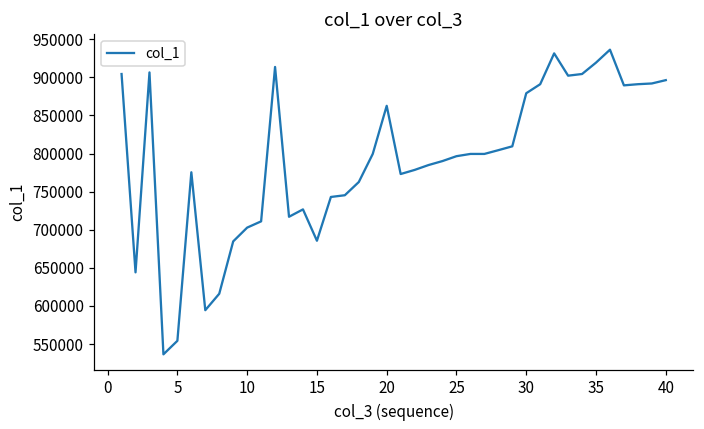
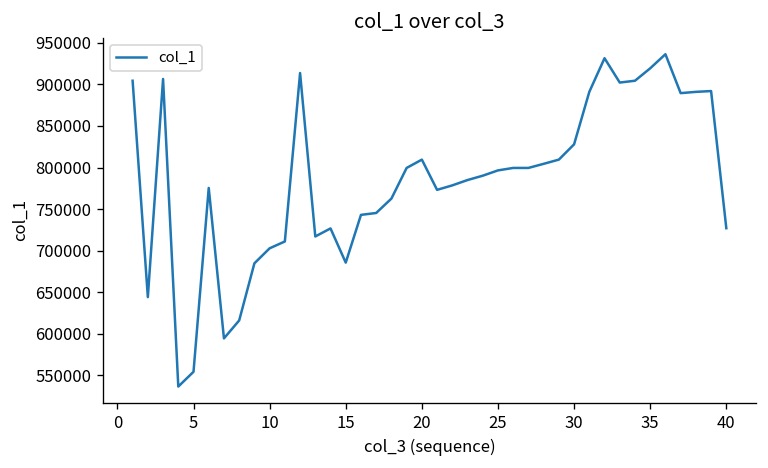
20: 860000 -> 810000
30: 880000 -> 830000
40: 900000 -> 730000
